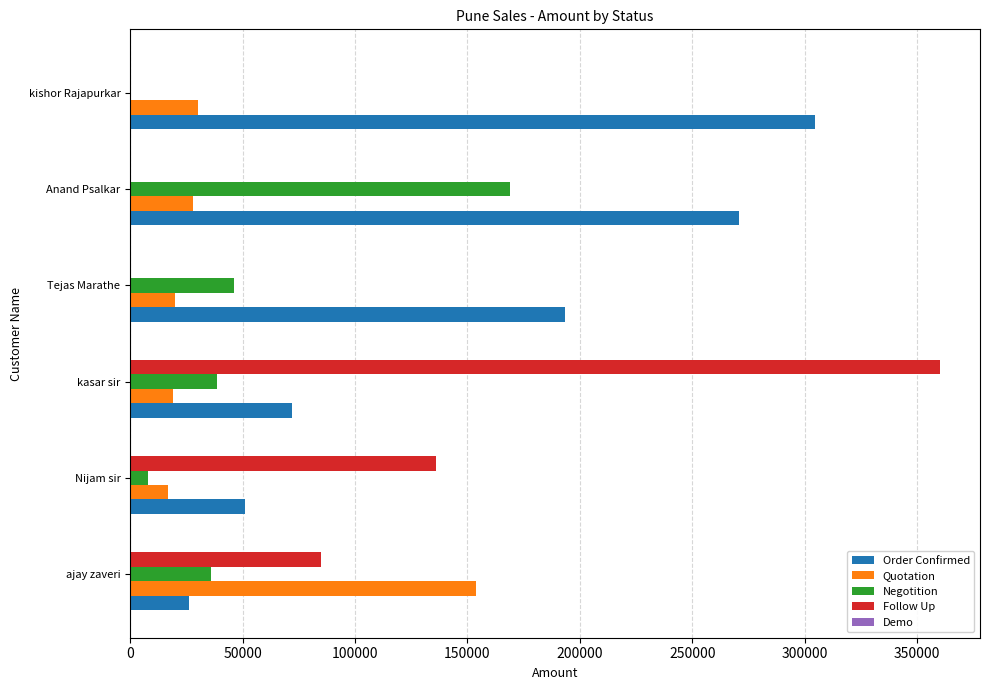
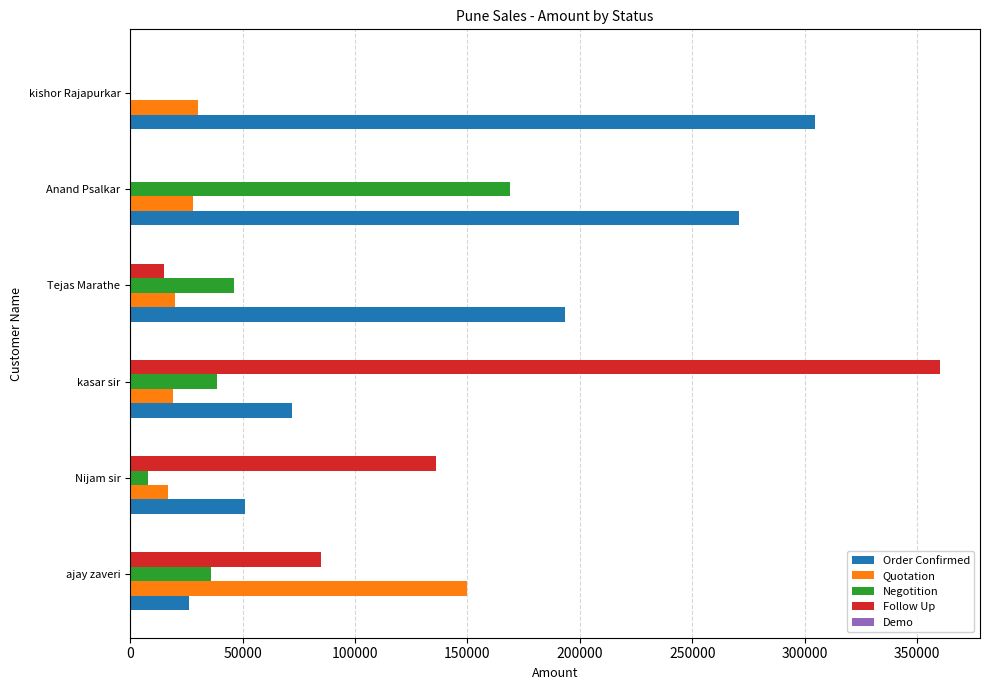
Follow Up, Tejas Marathe: 0 -> 15000
Quotation, ajay zaveri: 154000 -> 150000
